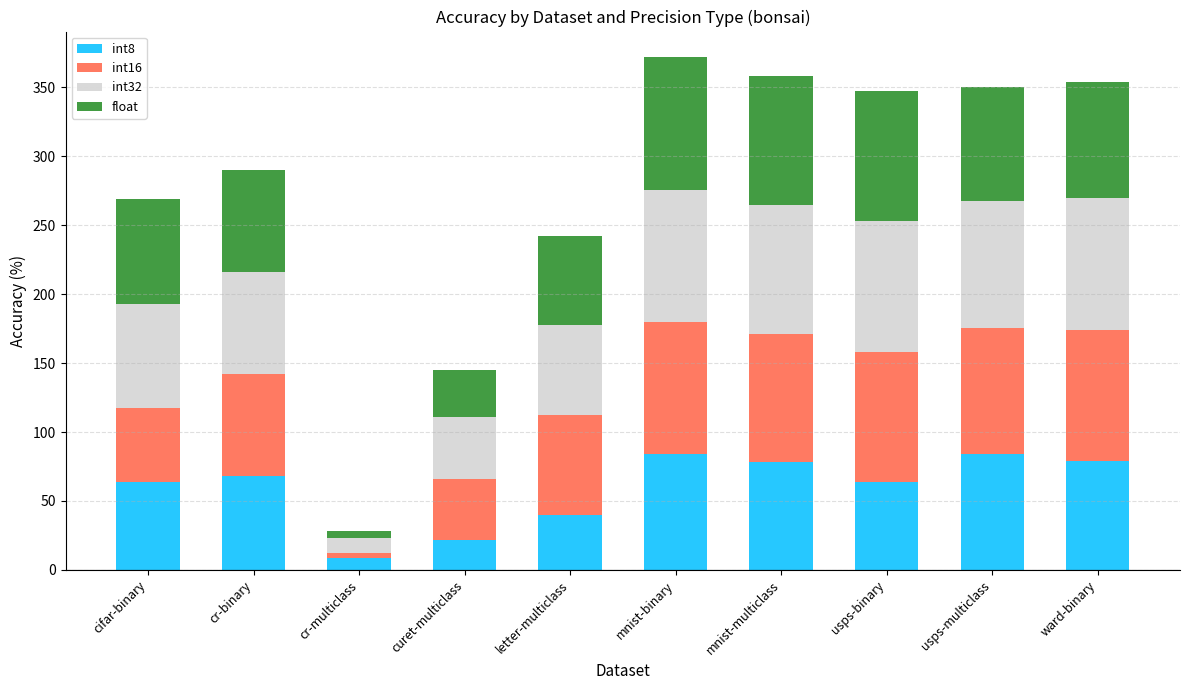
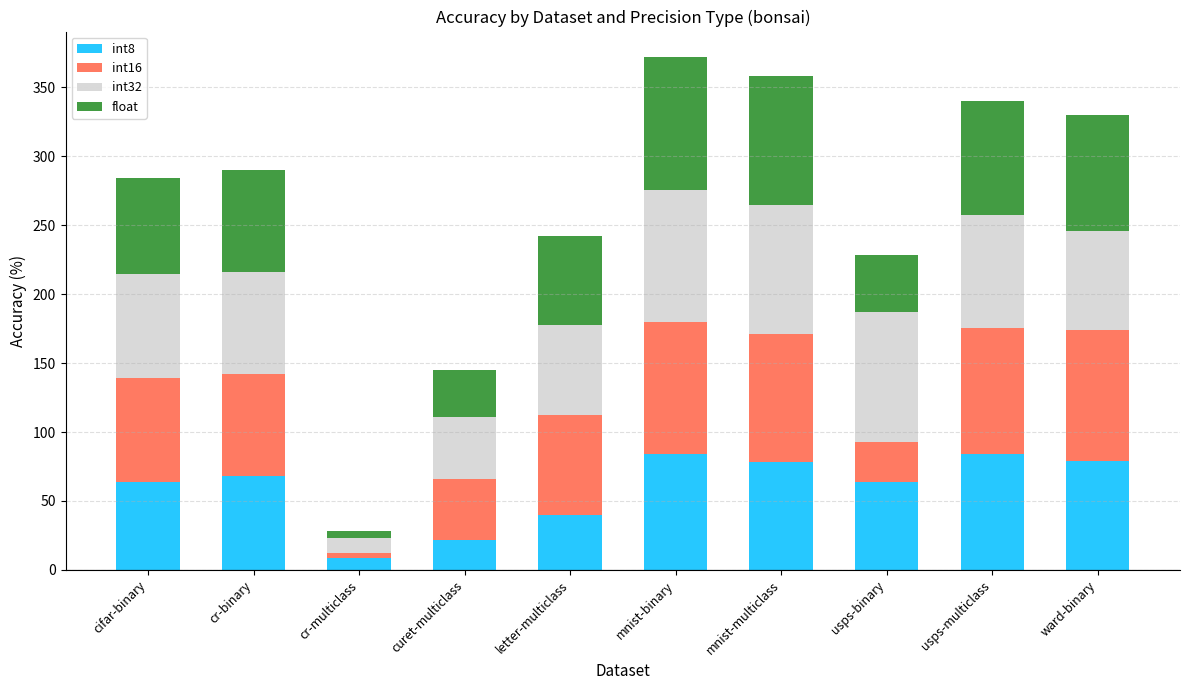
int16, cifar-binary: 54 -> 75
float, cifar-binary: 75 -> 69
int16, usps-binary: 95 -> 29
float, usps-binary: 95 -> 41
int32, usps-multiclass: 92 -> 82
int32, ward-binary: 95 -> 71
